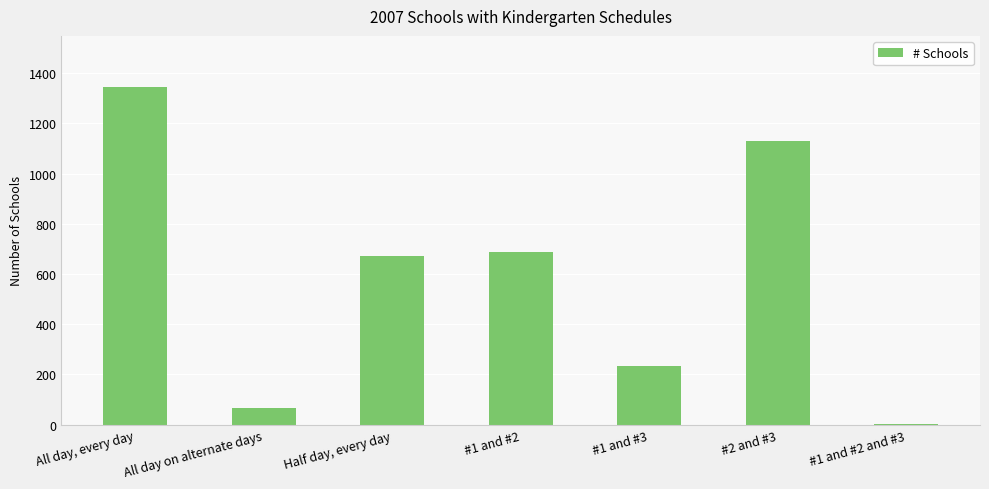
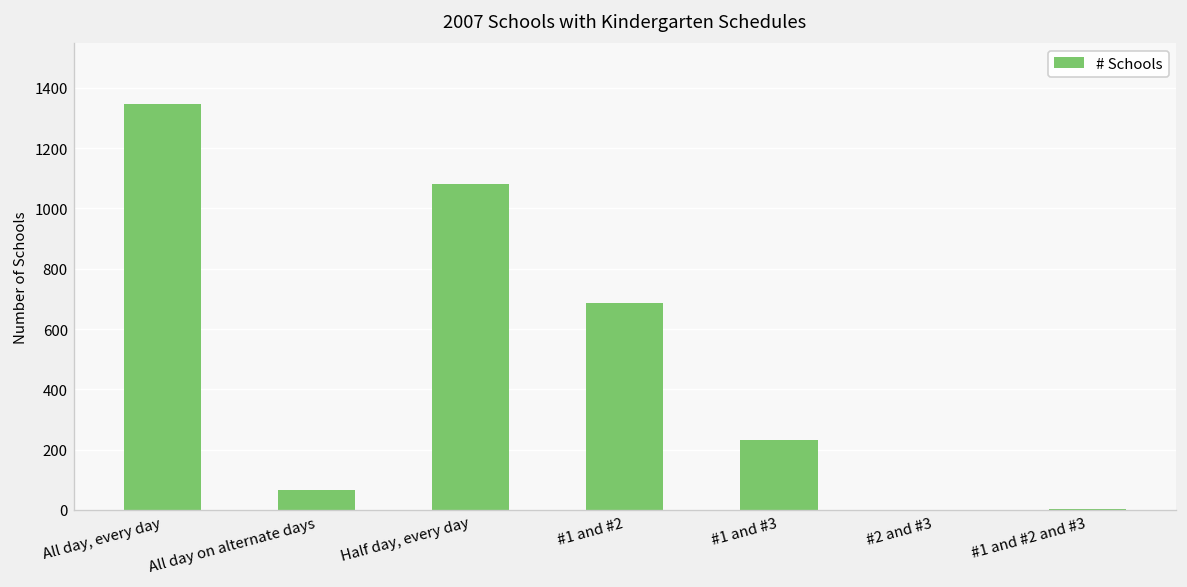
Half day, every day: 670 -> 1080
#2 and #3: 1130 -> 0
